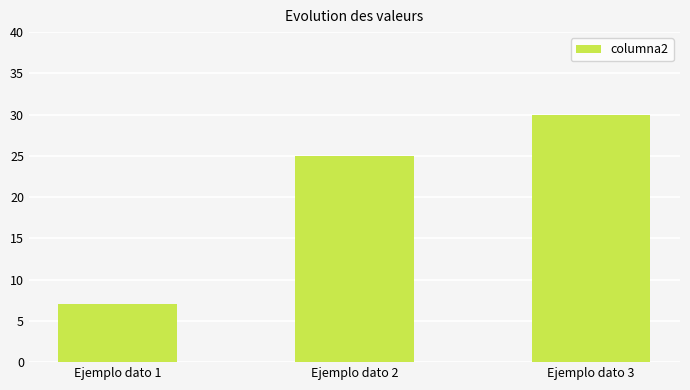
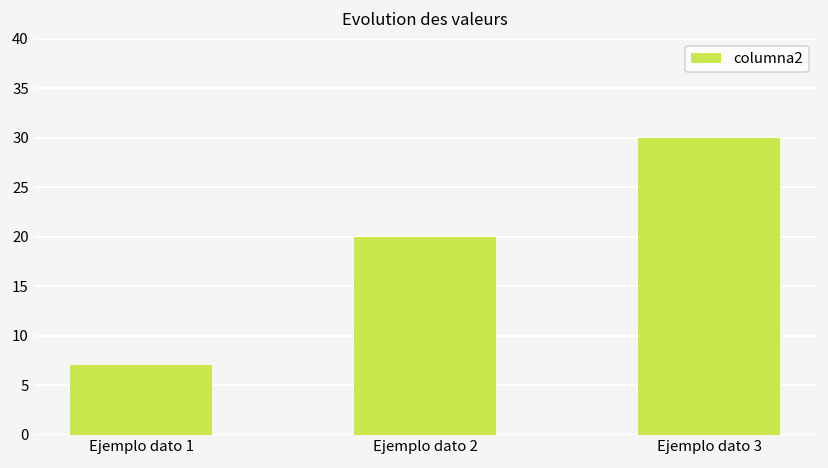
Ejemplo dato 2: 25 -> 20
